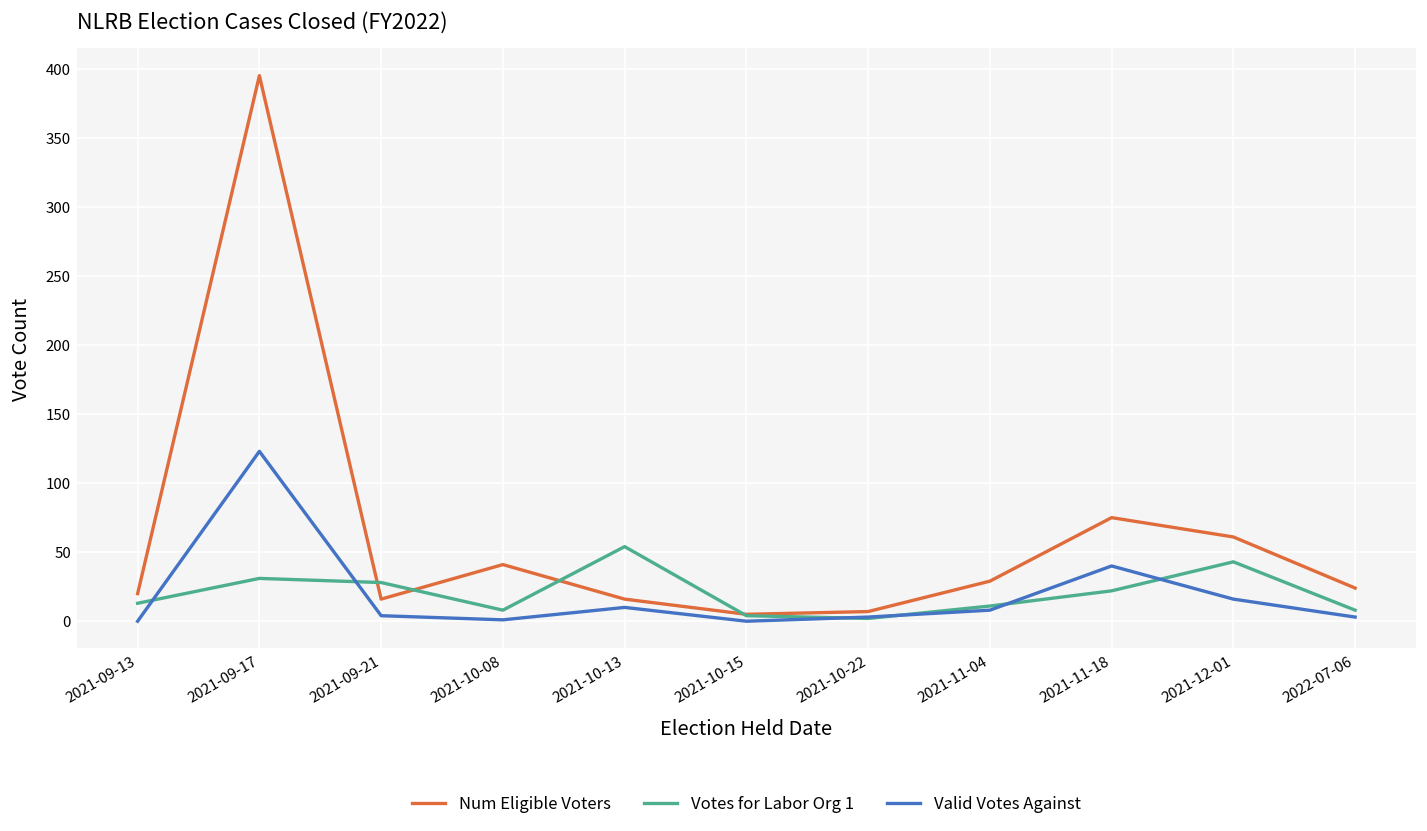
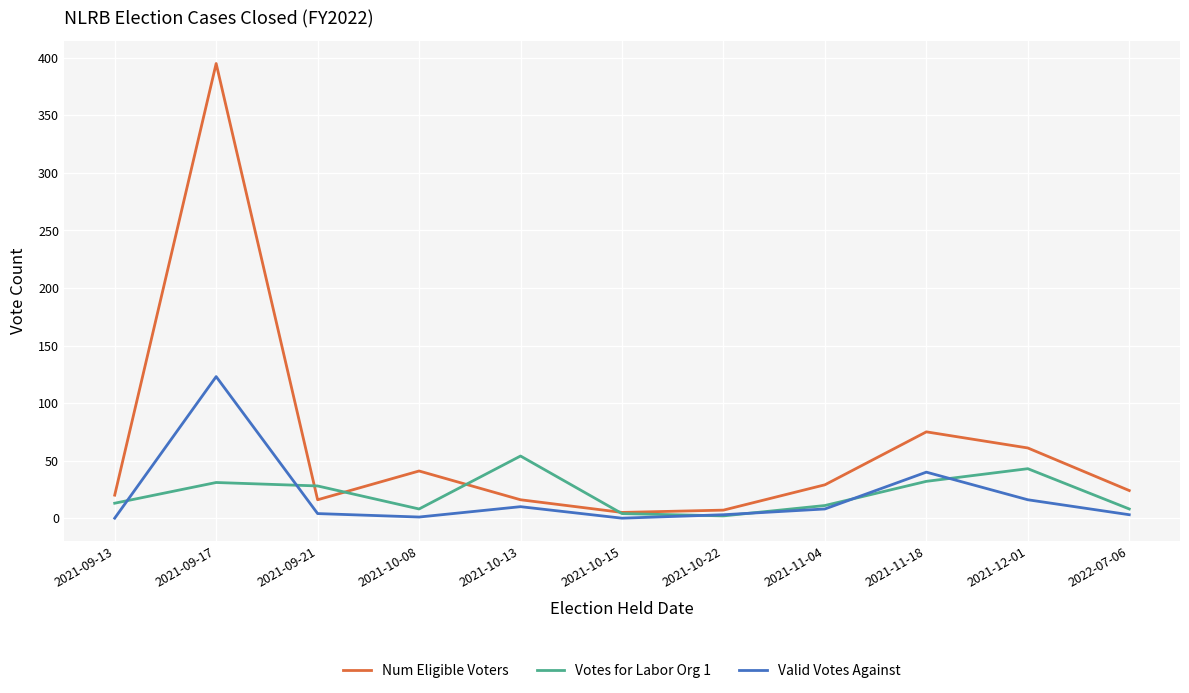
Votes for Labor Org 1, 2021-11-18: 22 -> 32
